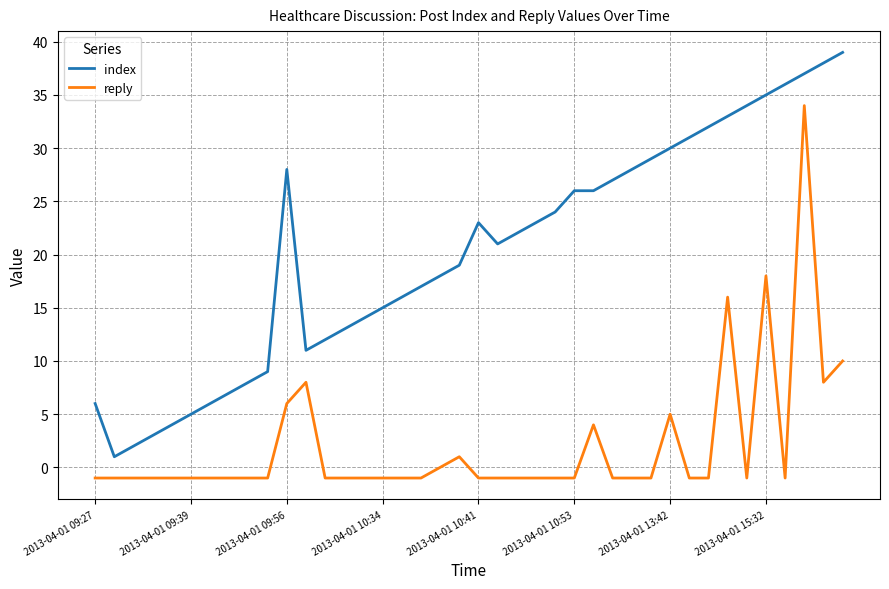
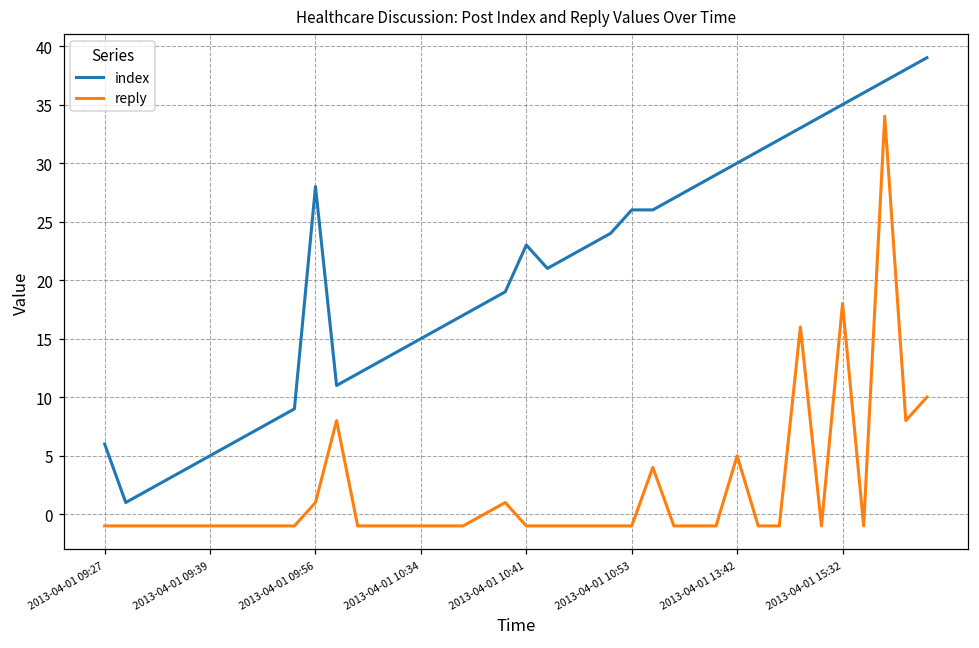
reply, 2013-04-01 09:56: 6 -> 1
